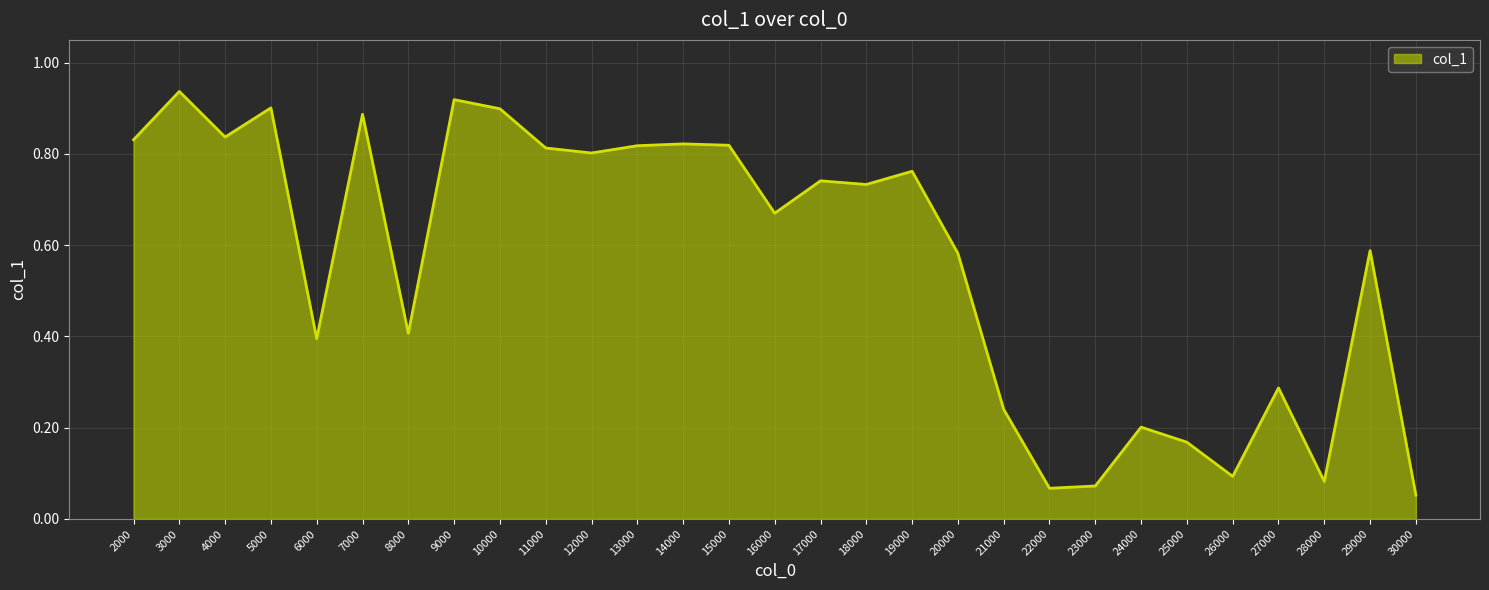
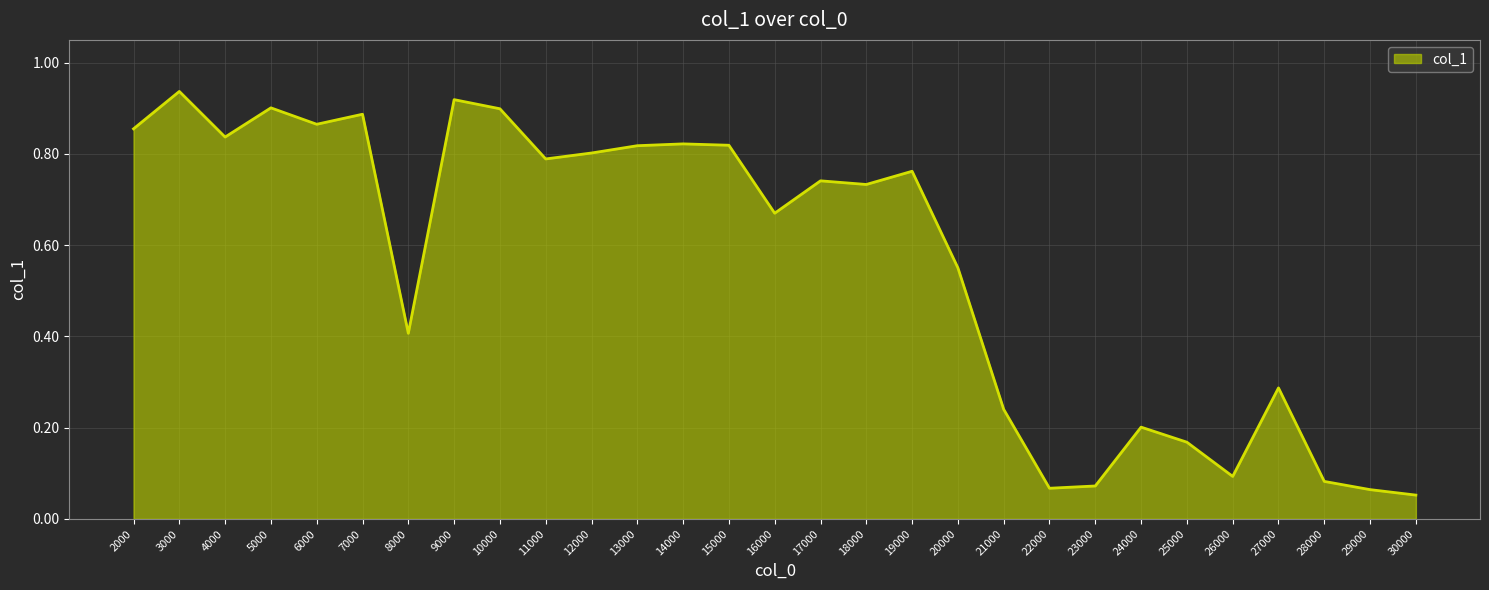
2000: 0.83 -> 0.86
6000: 0.40 -> 0.87
11000: 0.81 -> 0.79
20000: 0.58 -> 0.55
29000: 0.59 -> 0.06
